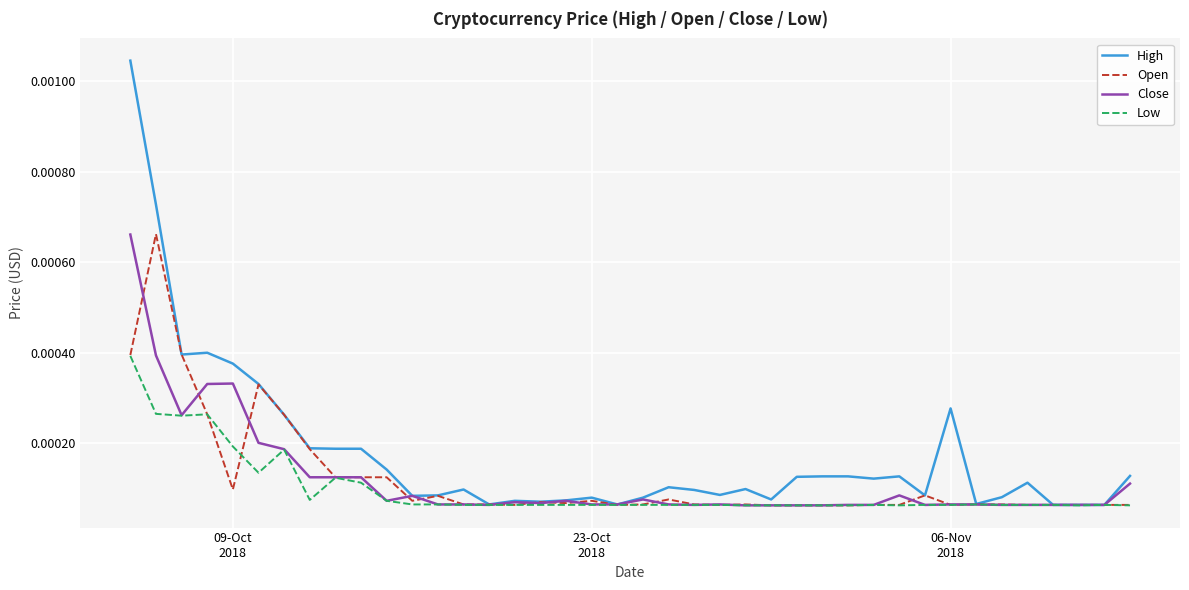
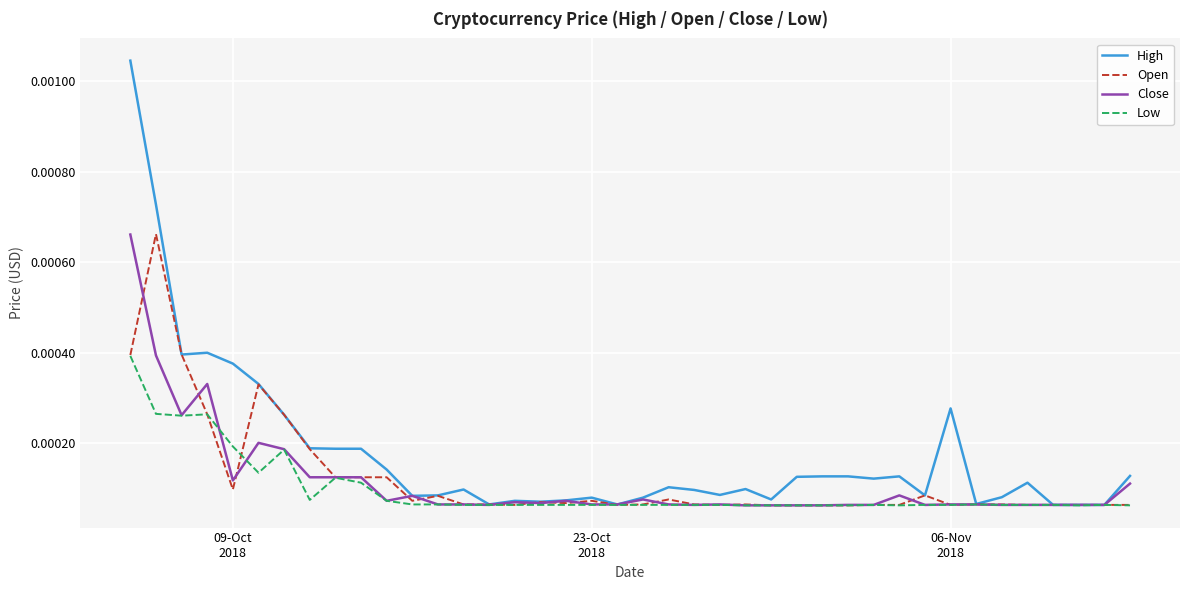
Close, 09-Oct 2018: 0.00033 -> 0.00012
